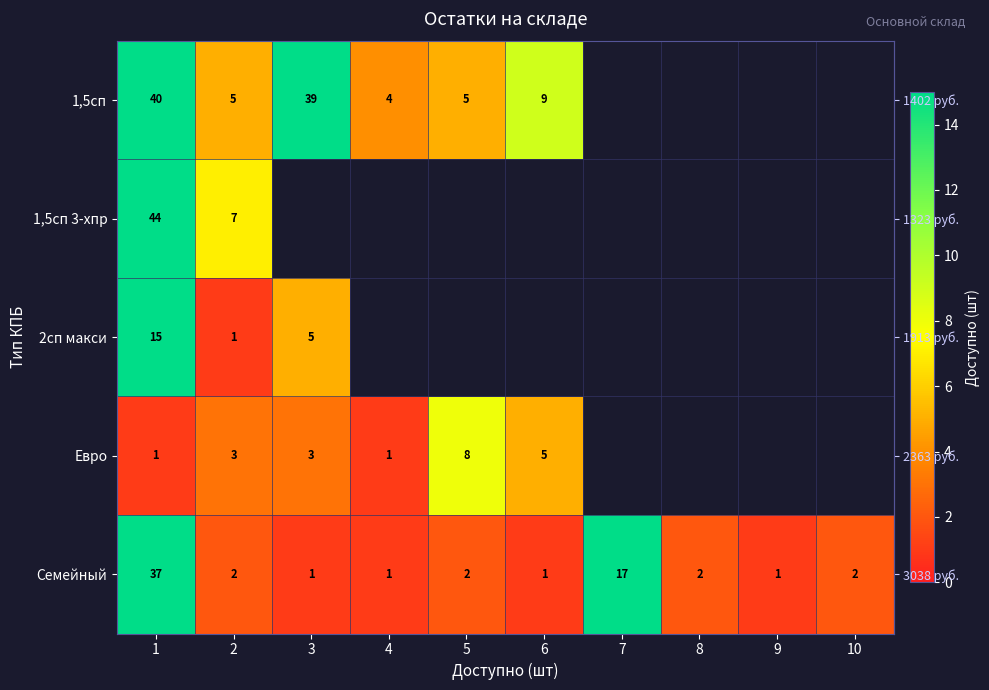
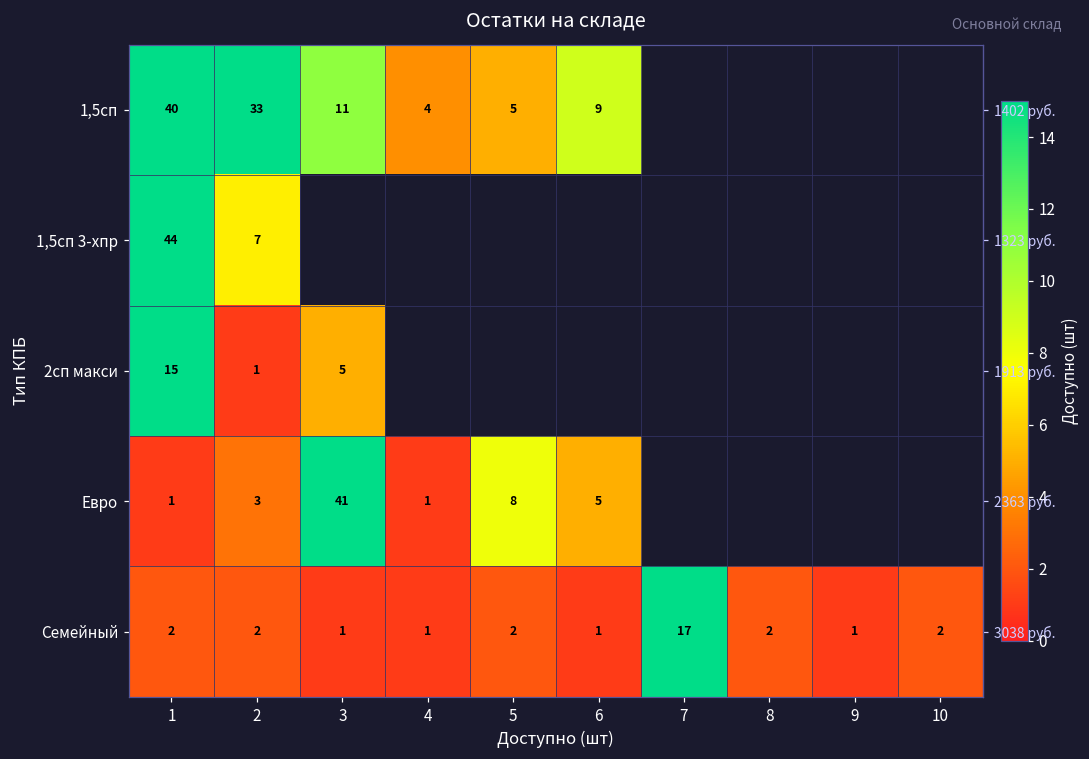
1,5сп, 2: 5 -> 33
1,5сп, 3: 39 -> 11
Евро, 3: 3 -> 41
Семейный, 1: 37 -> 2
